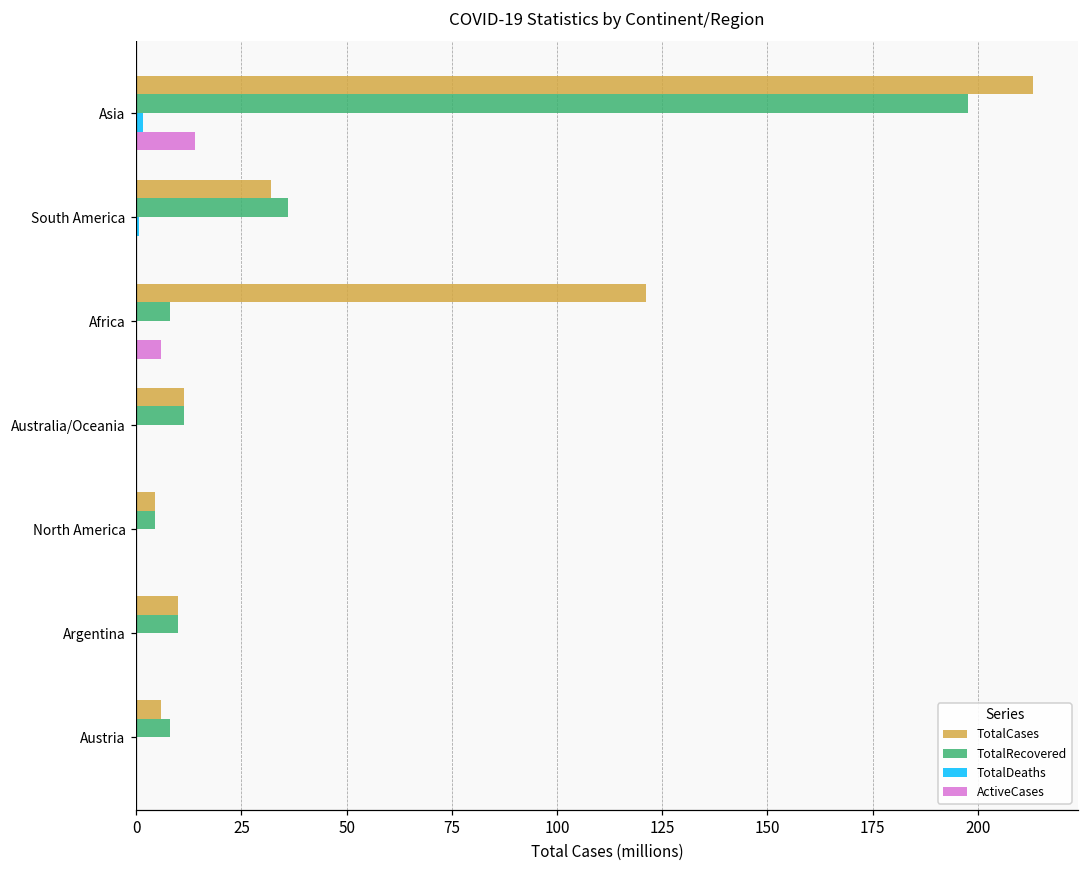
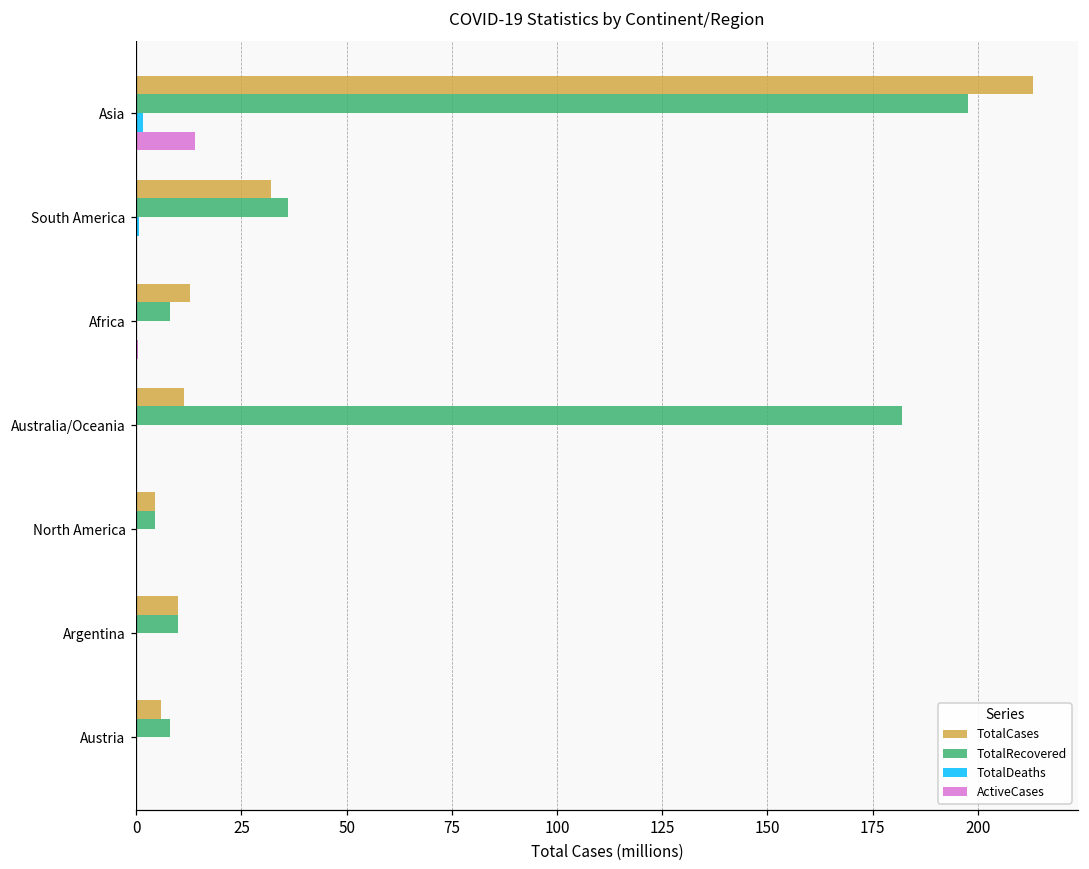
TotalCases, Africa: 121 -> 13
ActiveCases, Africa: 6 -> 0
TotalRecovered, Australia/Oceania: 11 -> 182
